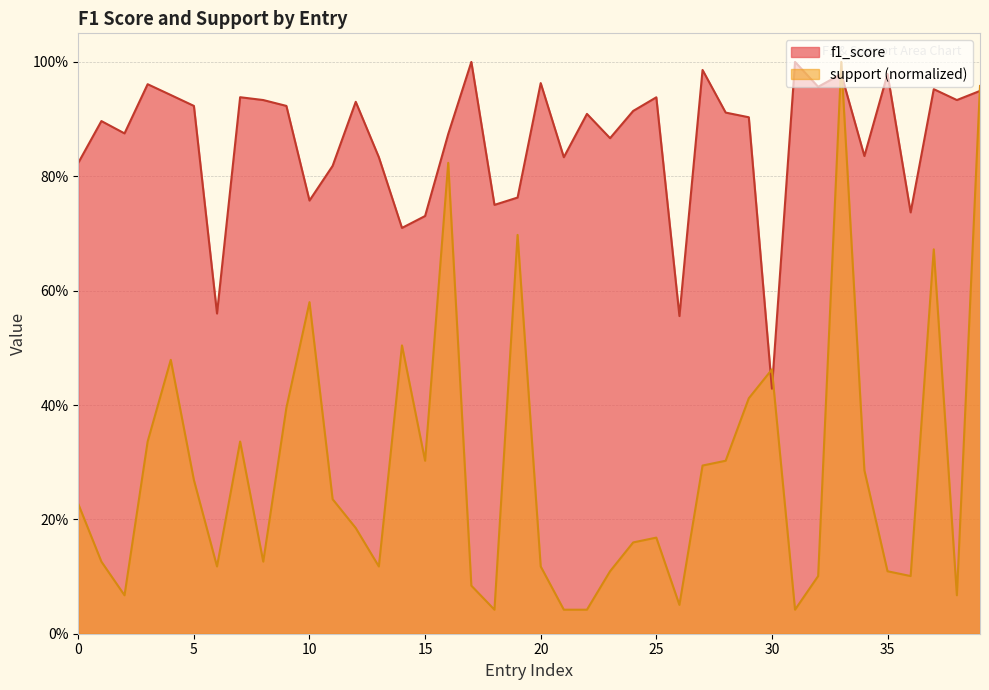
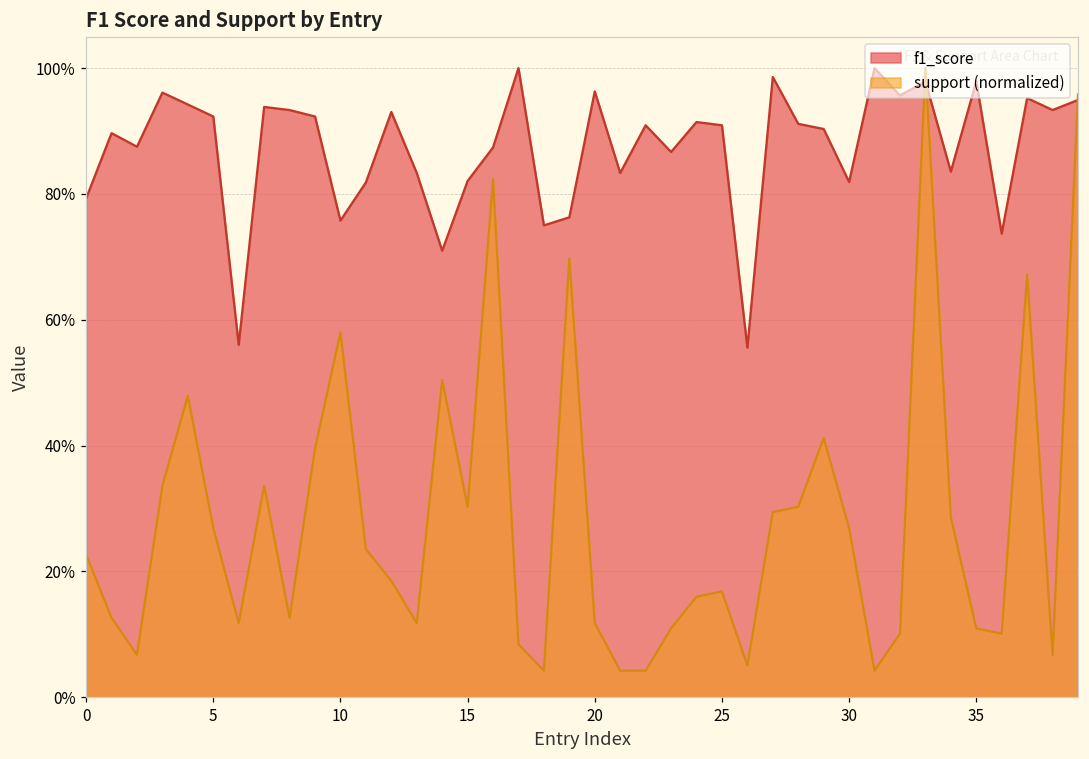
f1_score, 0: 82% -> 79%
f1_score, 15: 73% -> 82%
f1_score, 25: 94% -> 91%
f1_score, 30: 43% -> 82%
support (normalized), 30: 46% -> 27%
